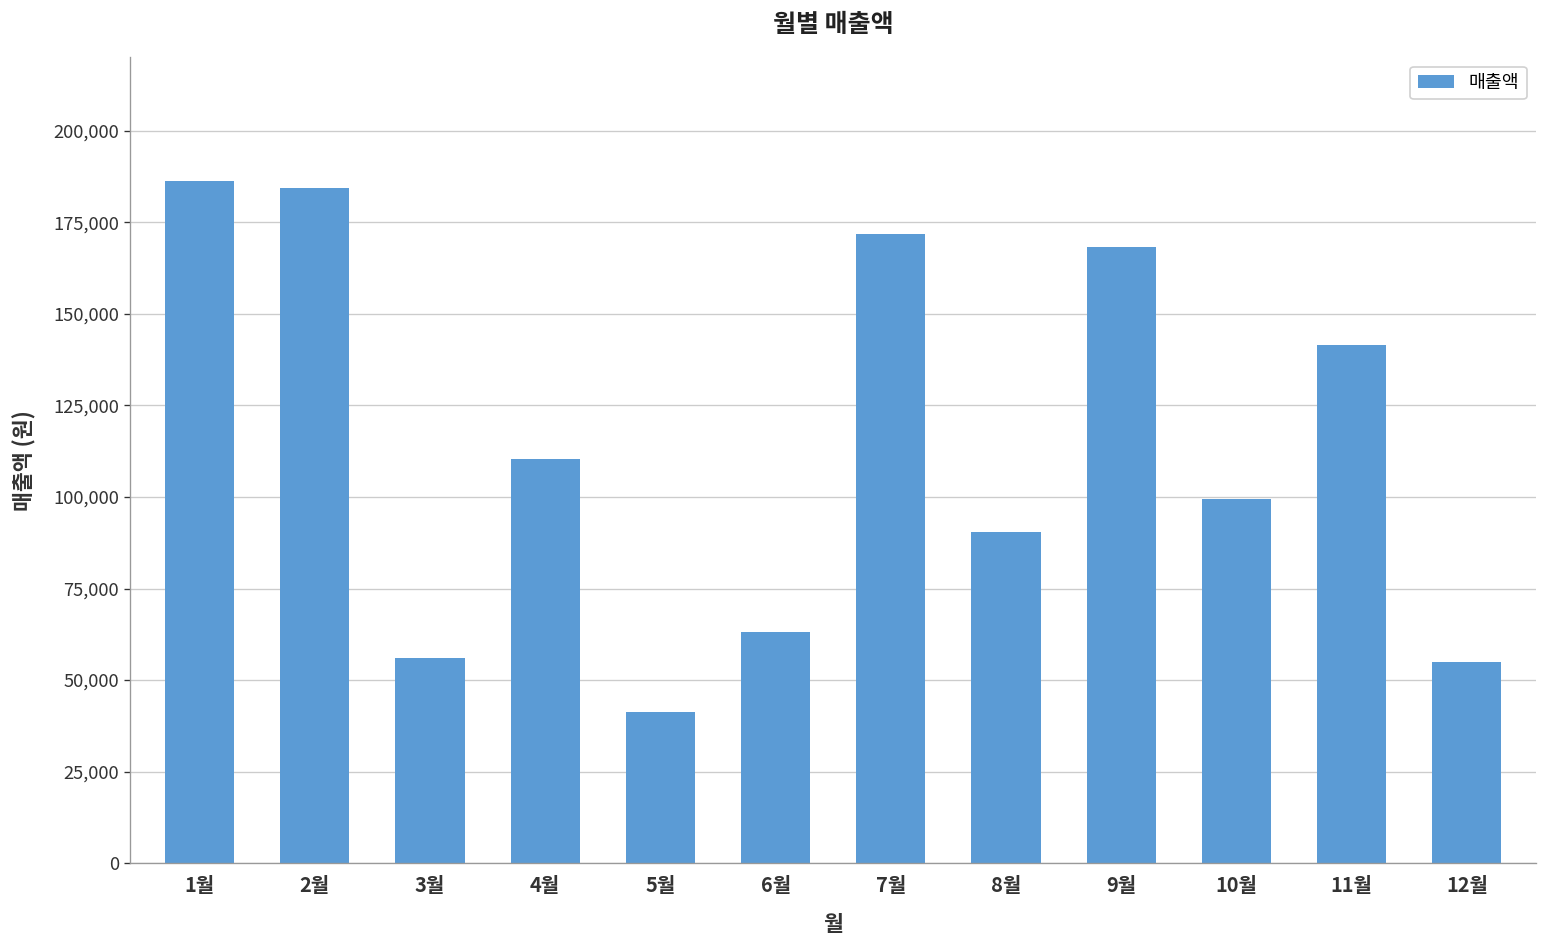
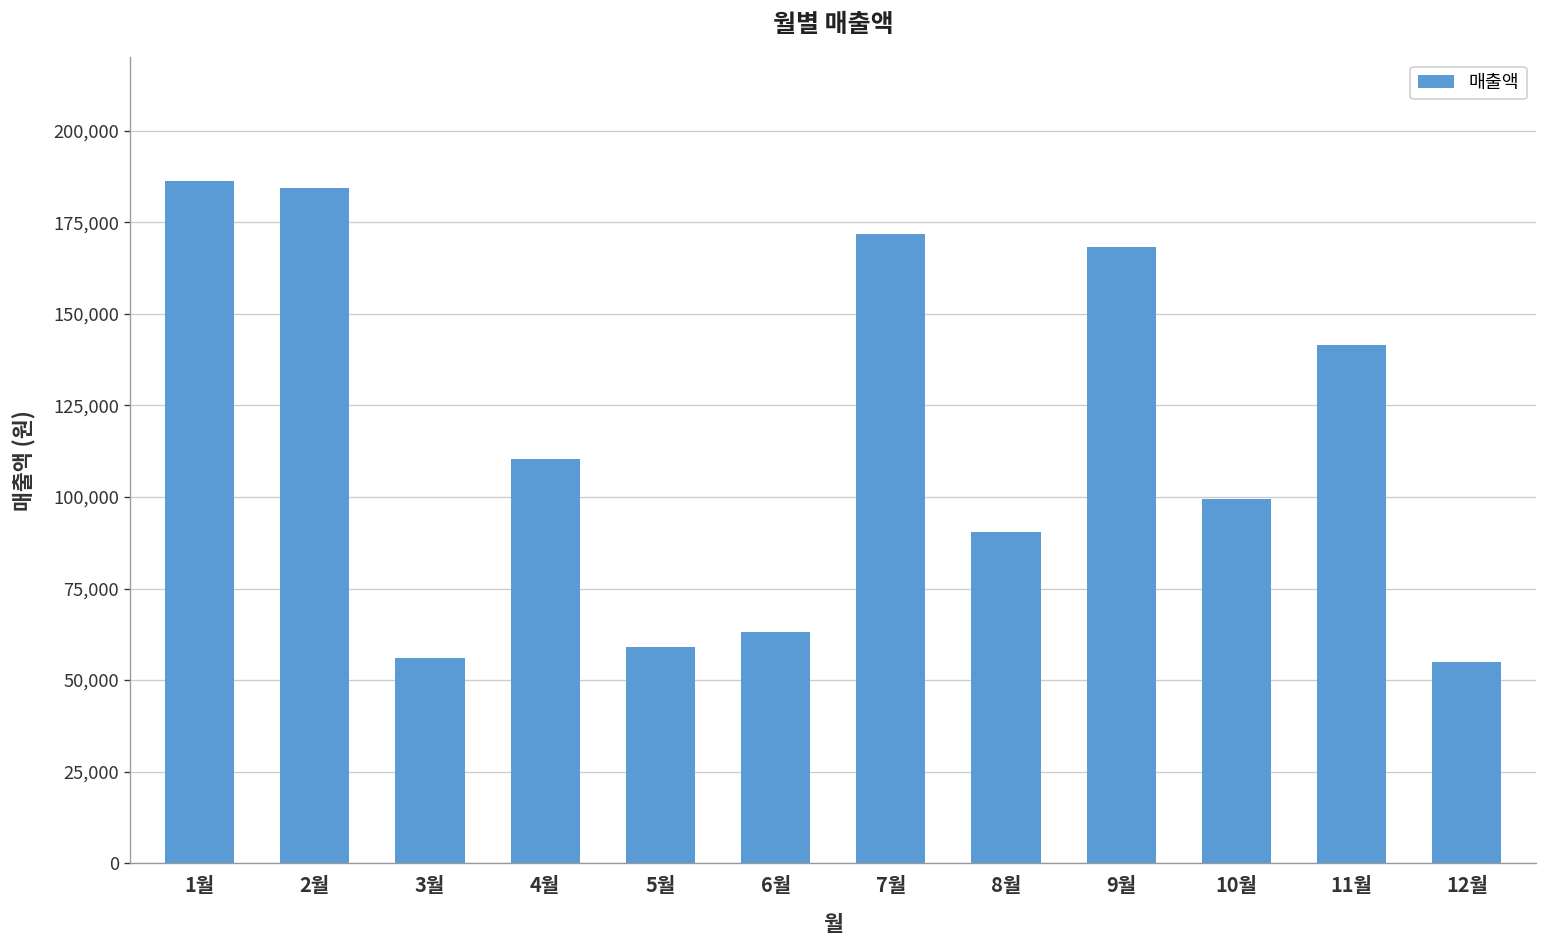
5월: 41,000 -> 59,000
